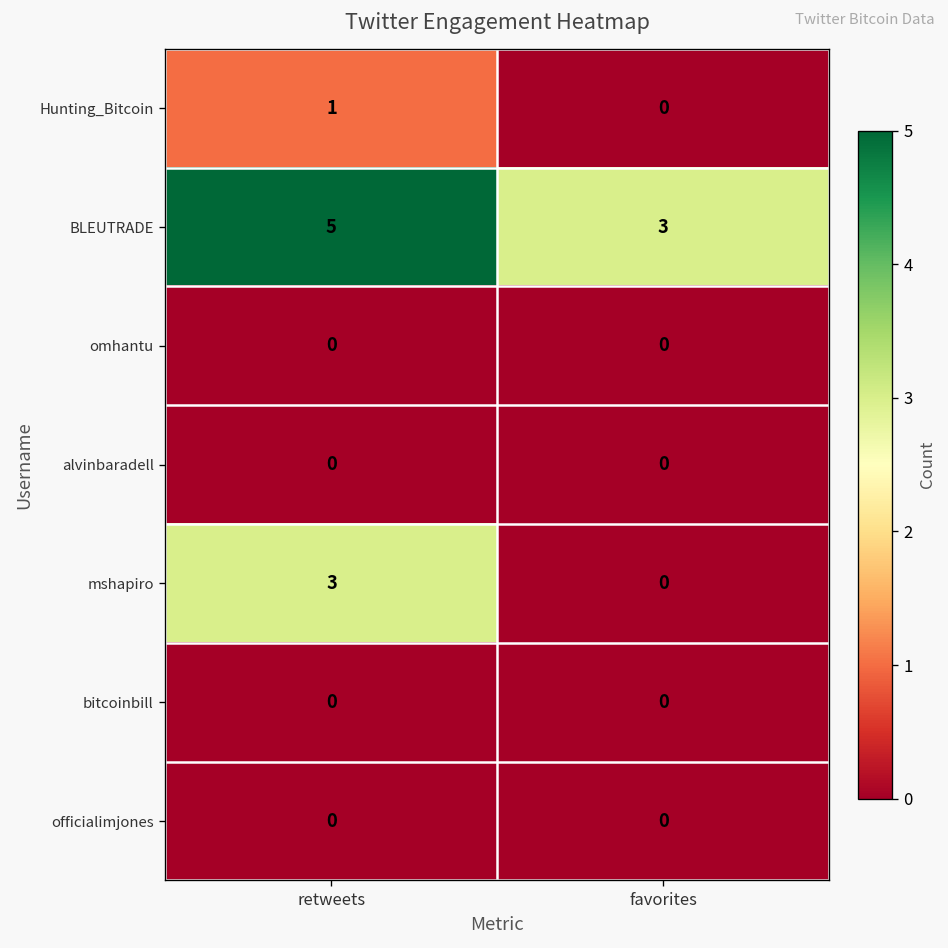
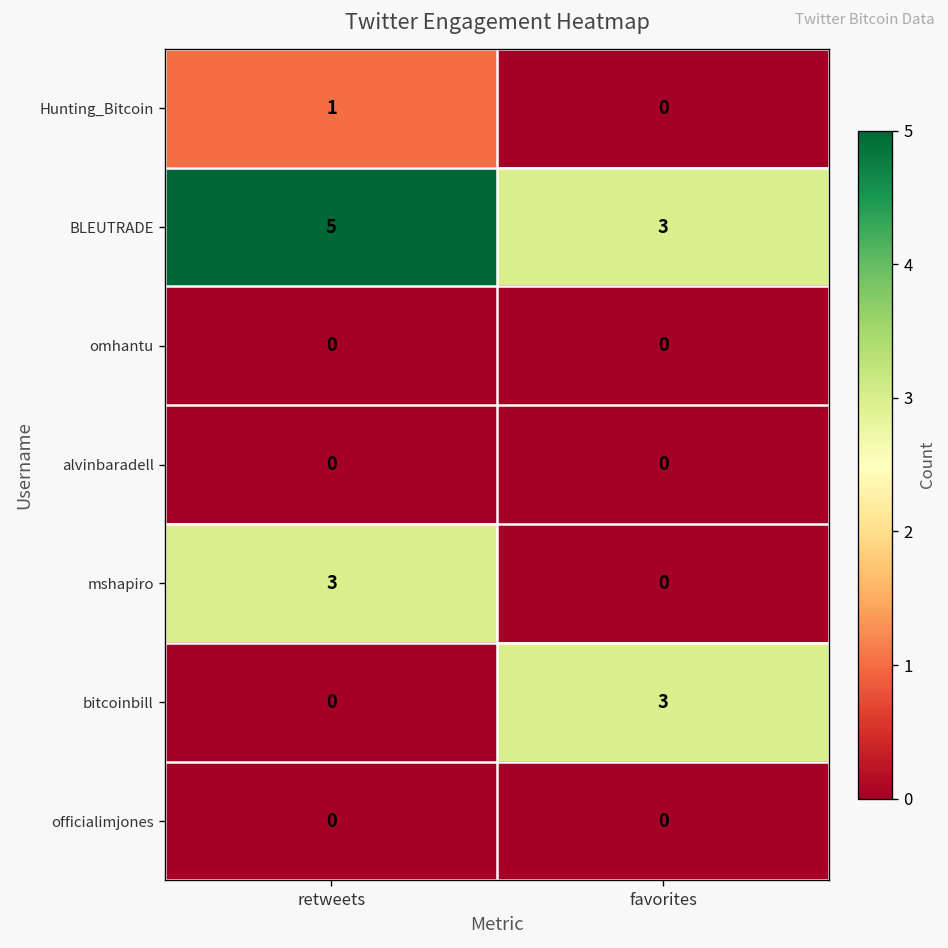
bitcoinbill, favorites: 0 -> 3
